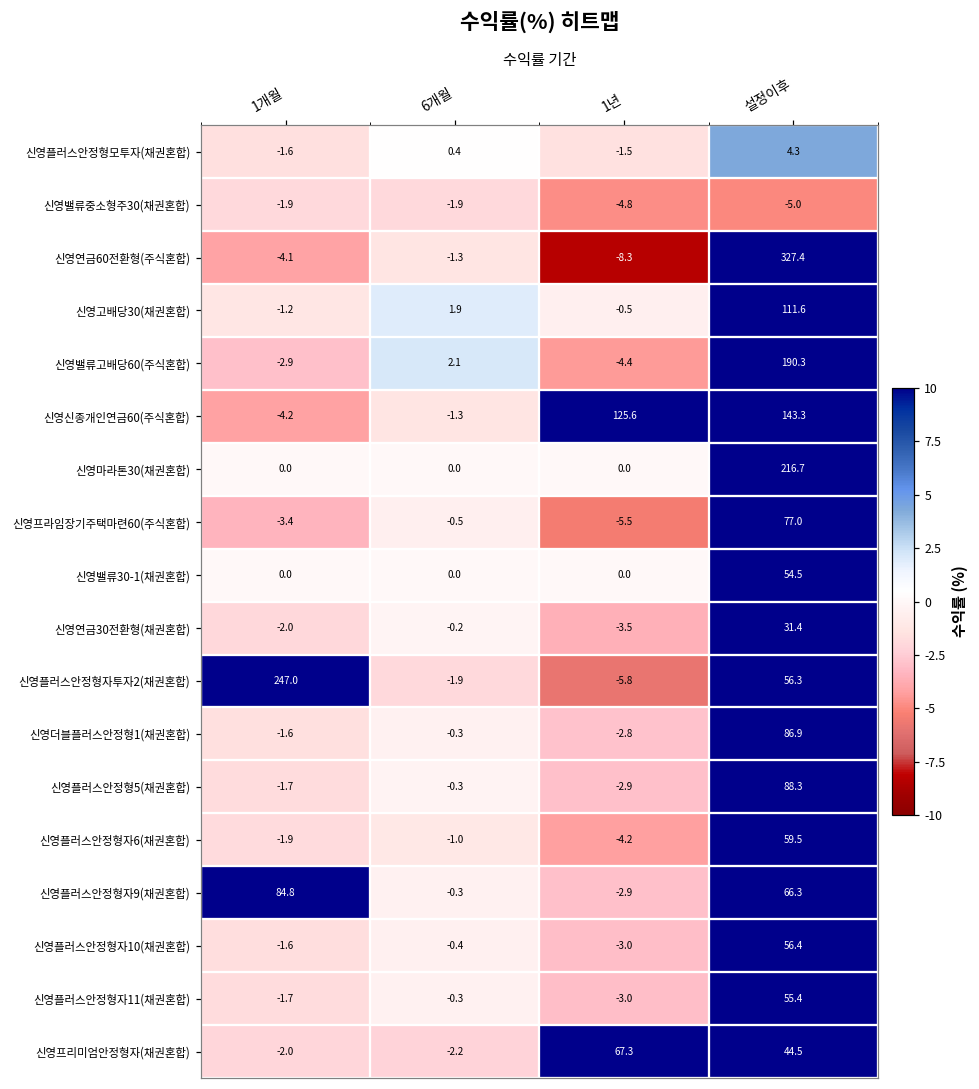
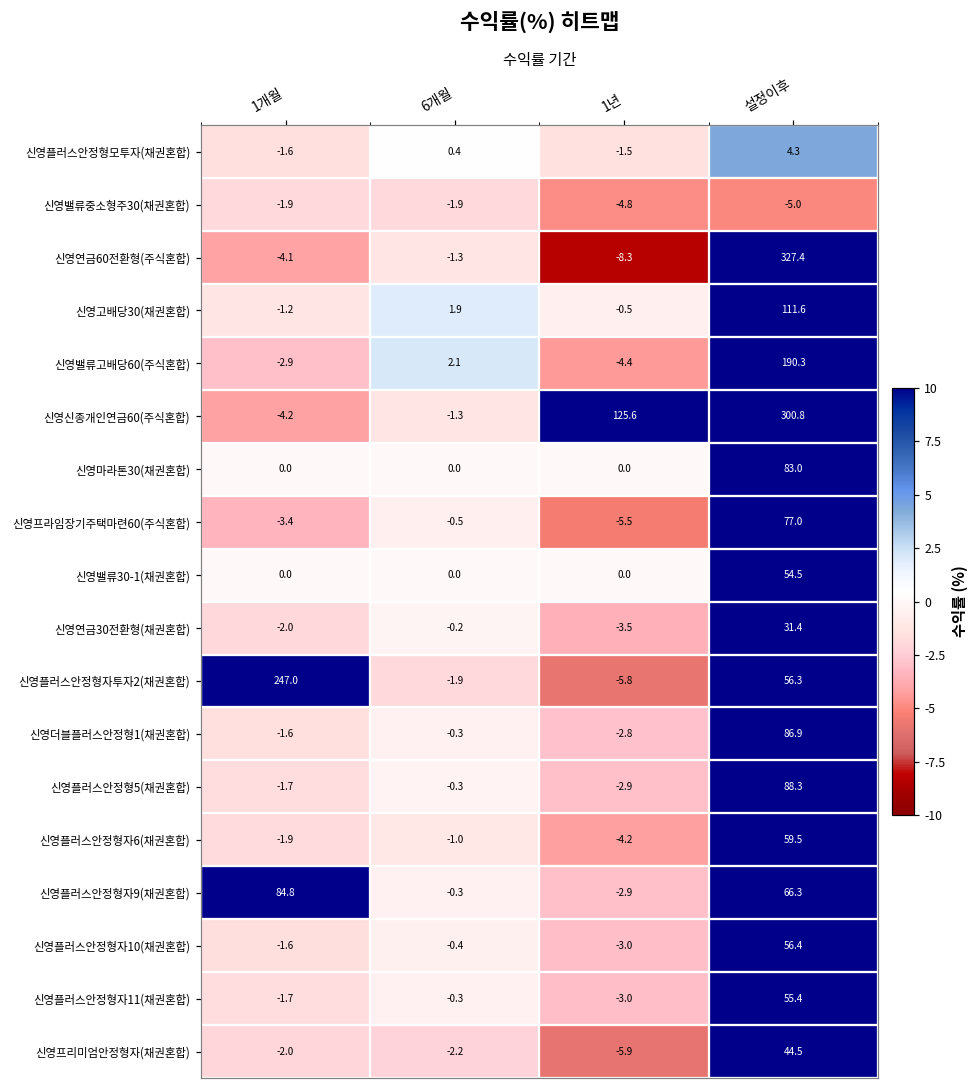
신영신종개인연금60(주식혼합), 설정이후: 143.3 -> 300.8
신영마라톤30(채권혼합), 설정이후: 216.7 -> 83.0
신영프리미엄안정형자(채권혼합), 1년: 67.3 -> -5.9
